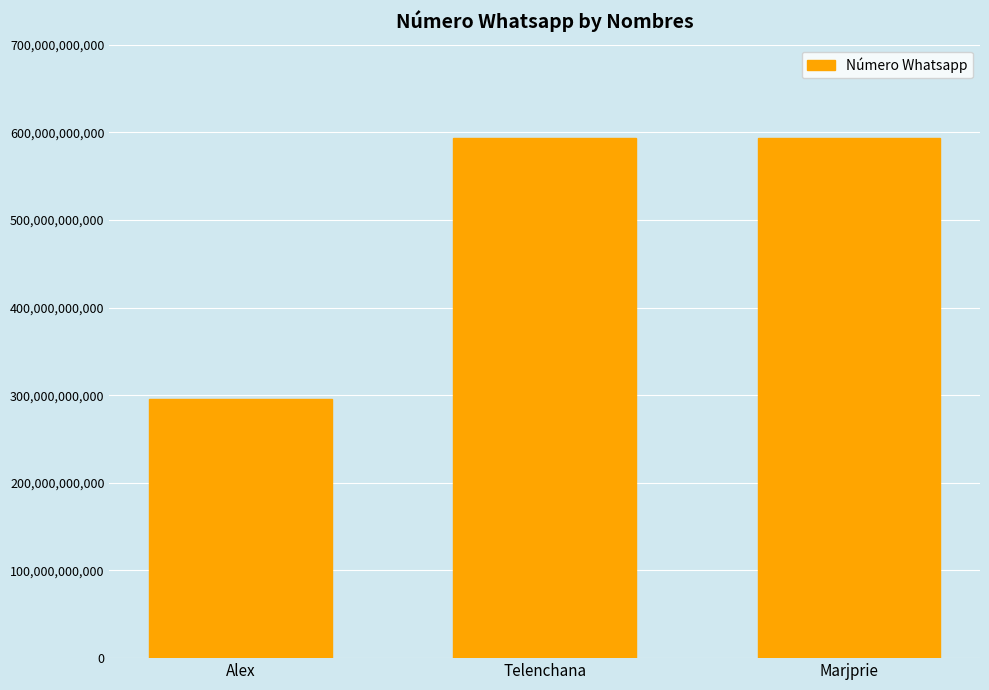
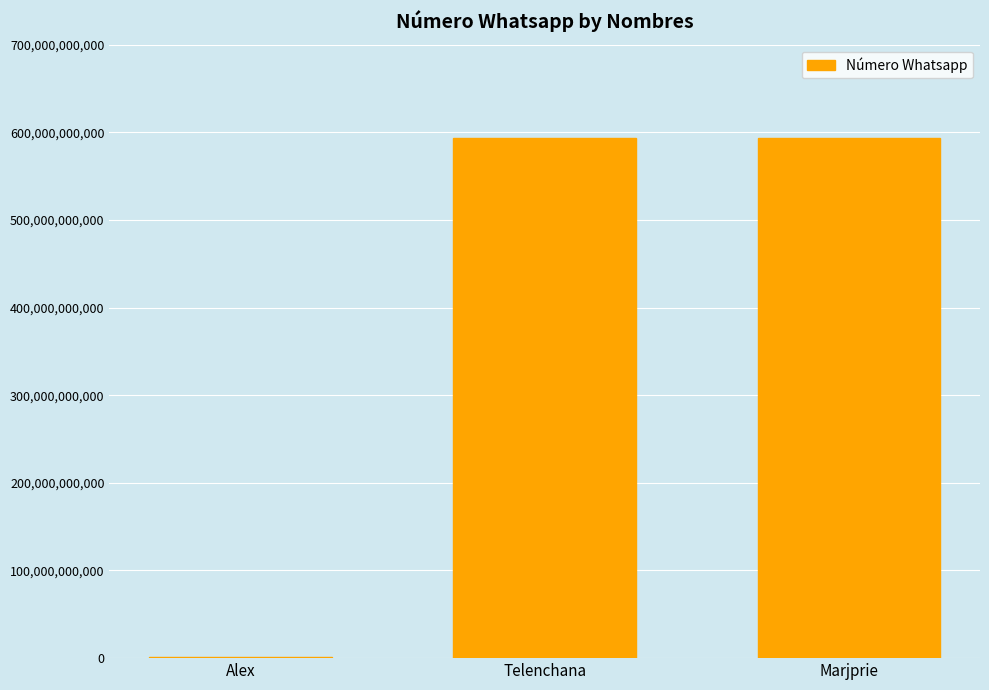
Alex: 300,000,000,000 -> 0
